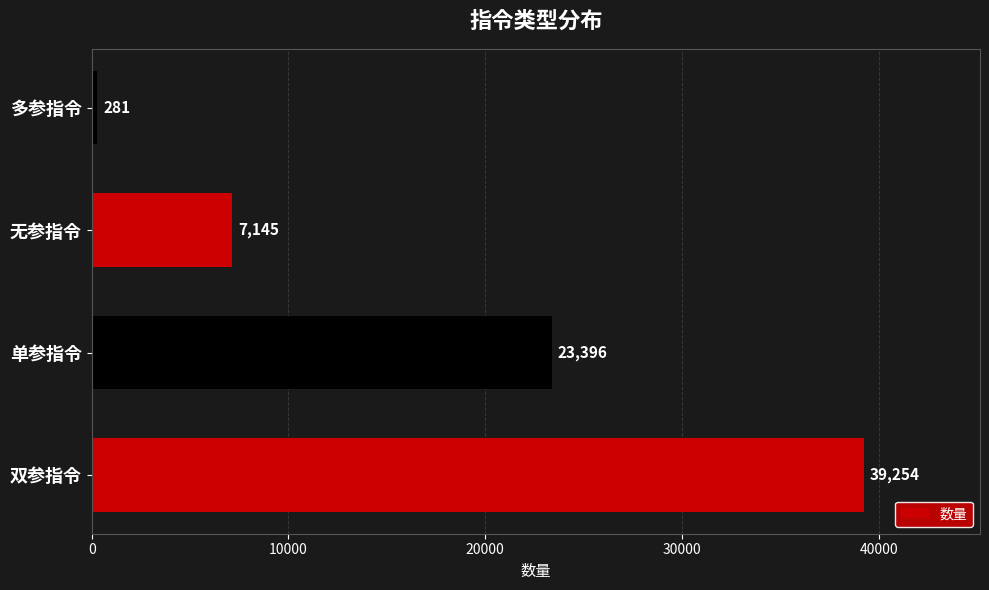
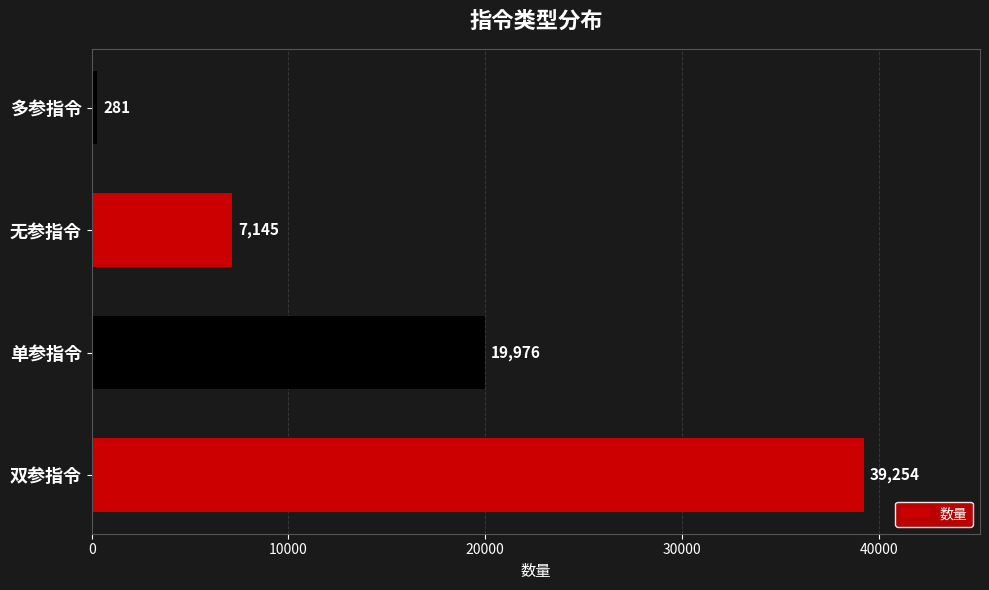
单参指令: 23,396 -> 19,976
